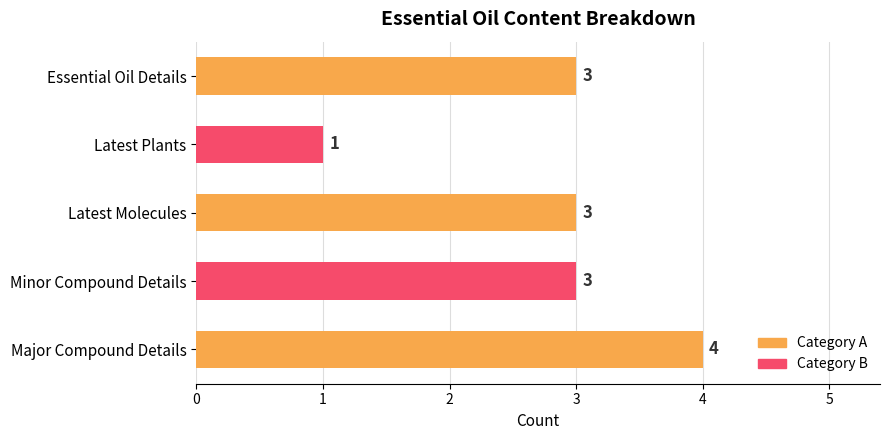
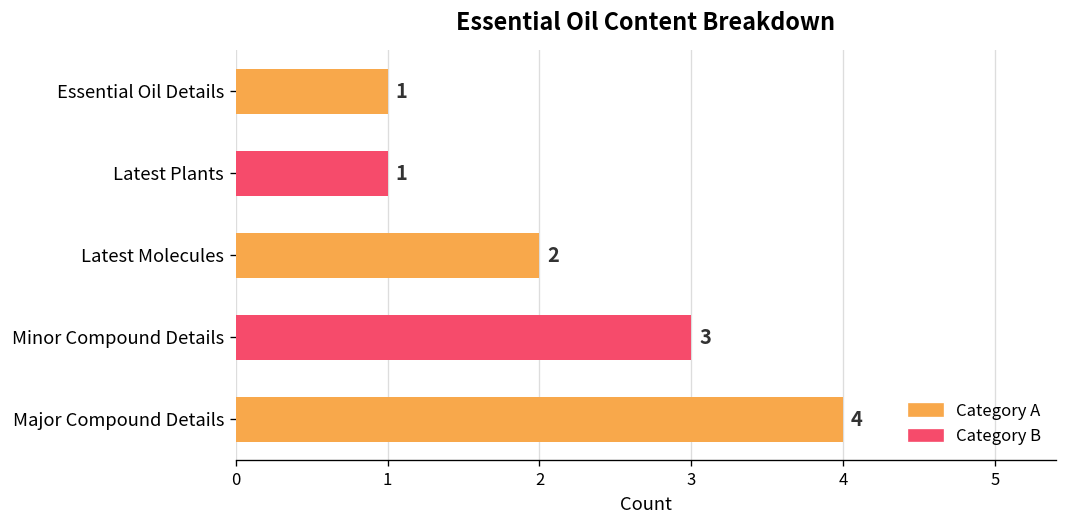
Essential Oil Details: 3 -> 1
Latest Molecules: 3 -> 2
